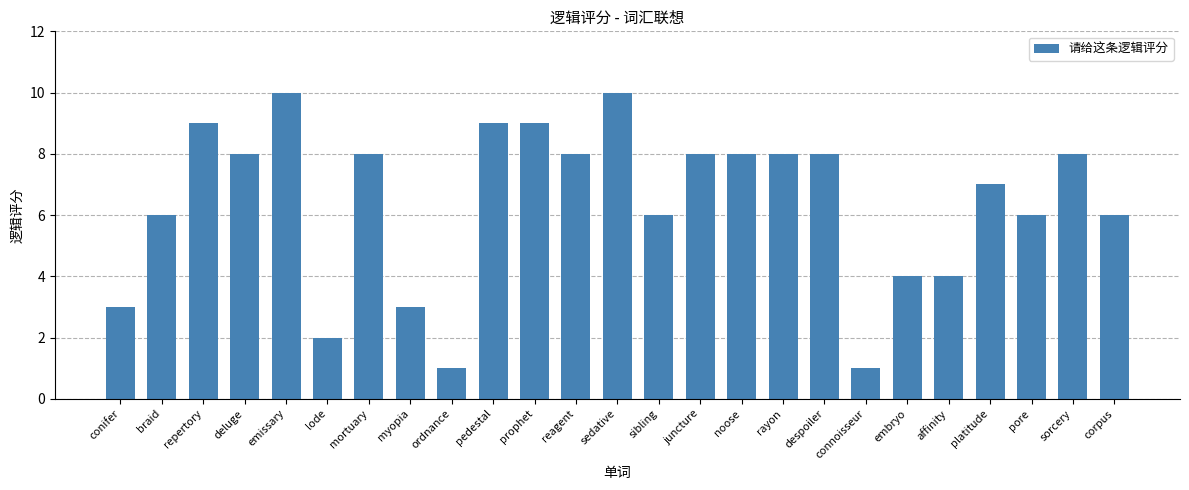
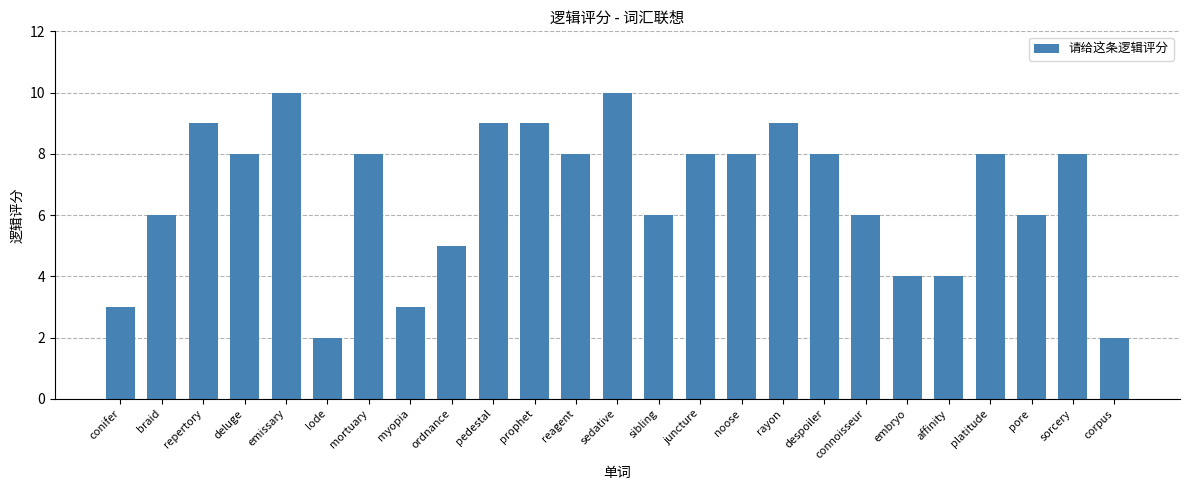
ordnance: 1 -> 5
rayon: 8 -> 9
connoisseur: 1 -> 6
platitude: 7 -> 8
corpus: 6 -> 2
